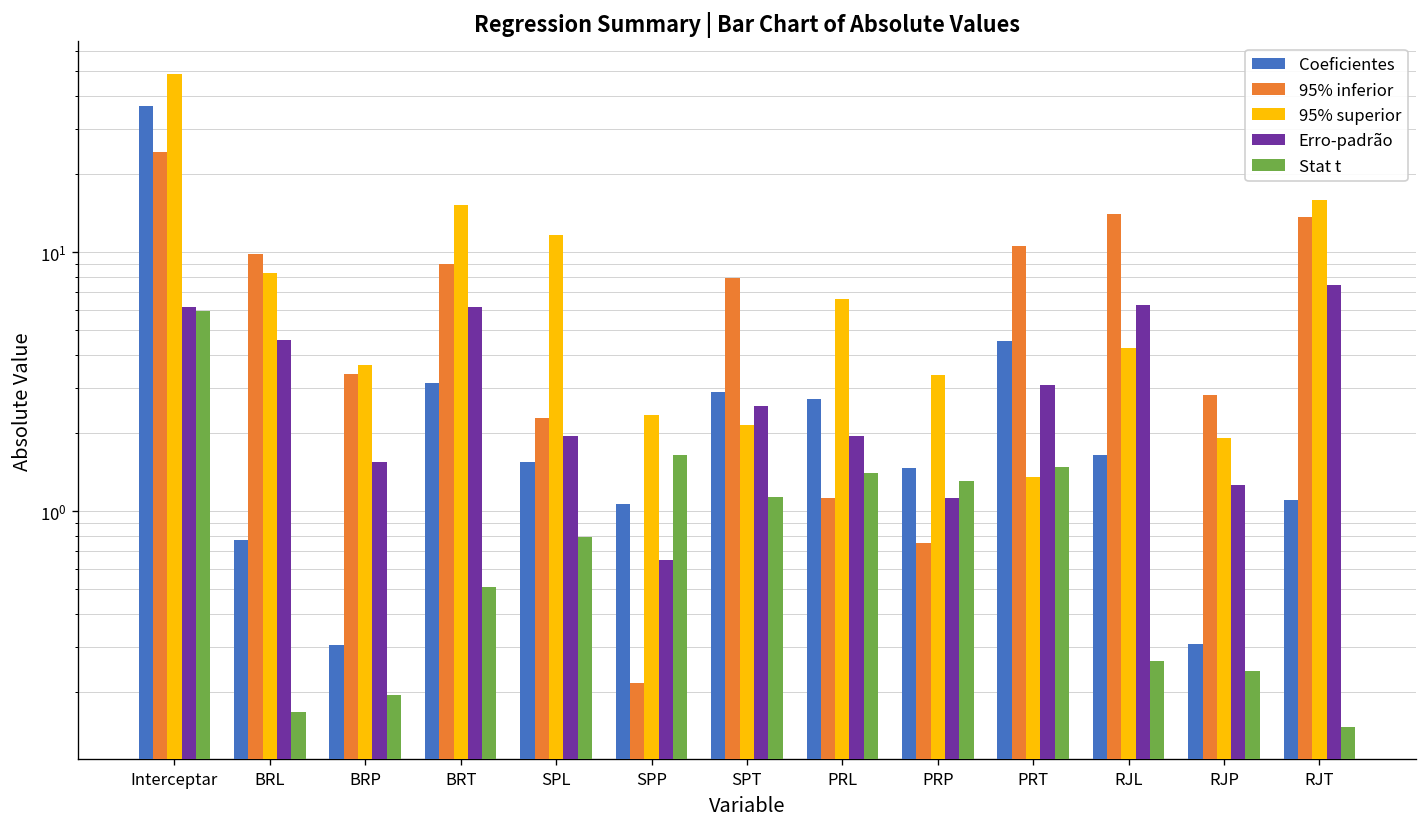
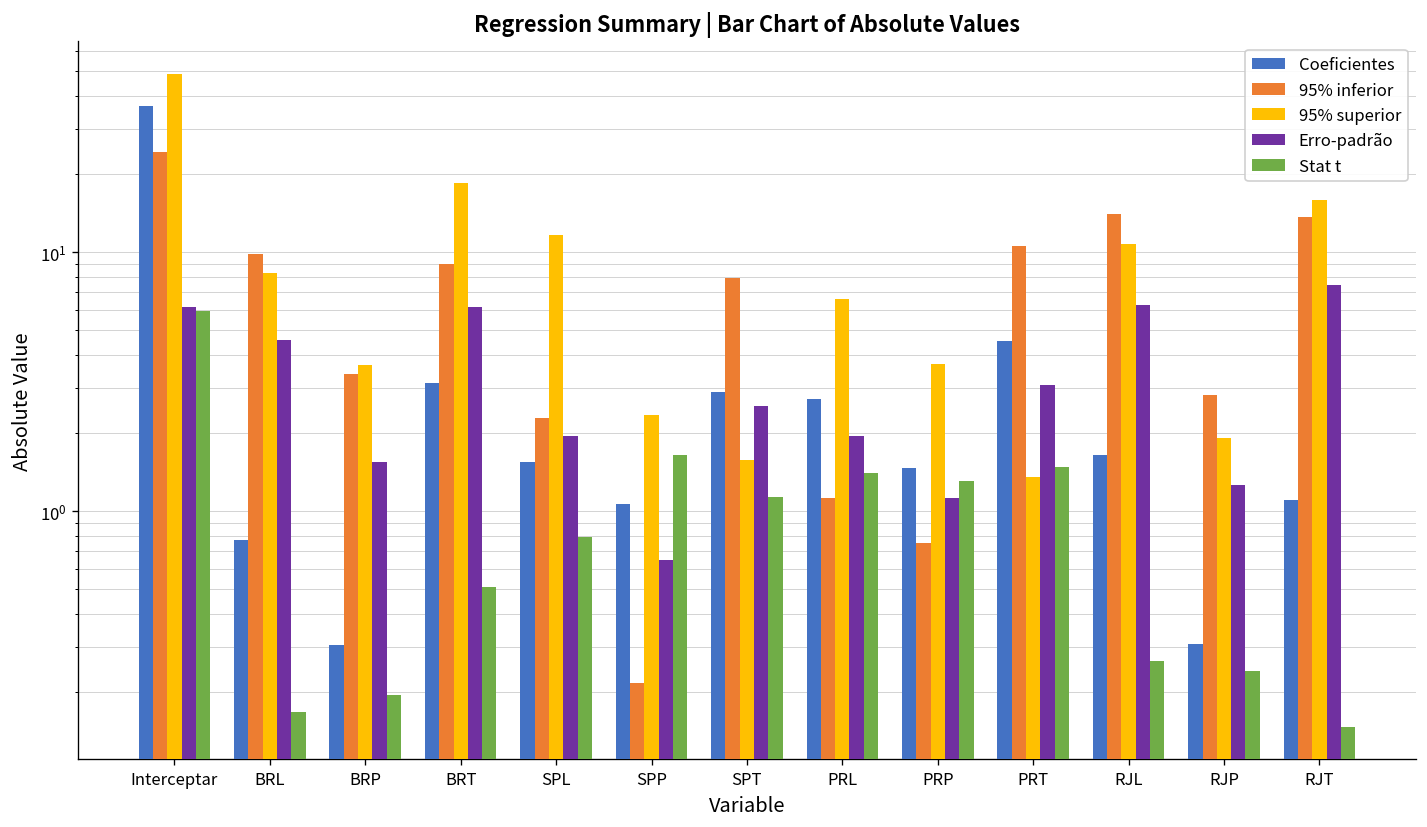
95% superior, BRT: 15 -> 19
95% superior, SPT: 2.1 -> 1.6
95% superior, PRP: 3.4 -> 3.7
95% superior, RJL: 4.3 -> 11
